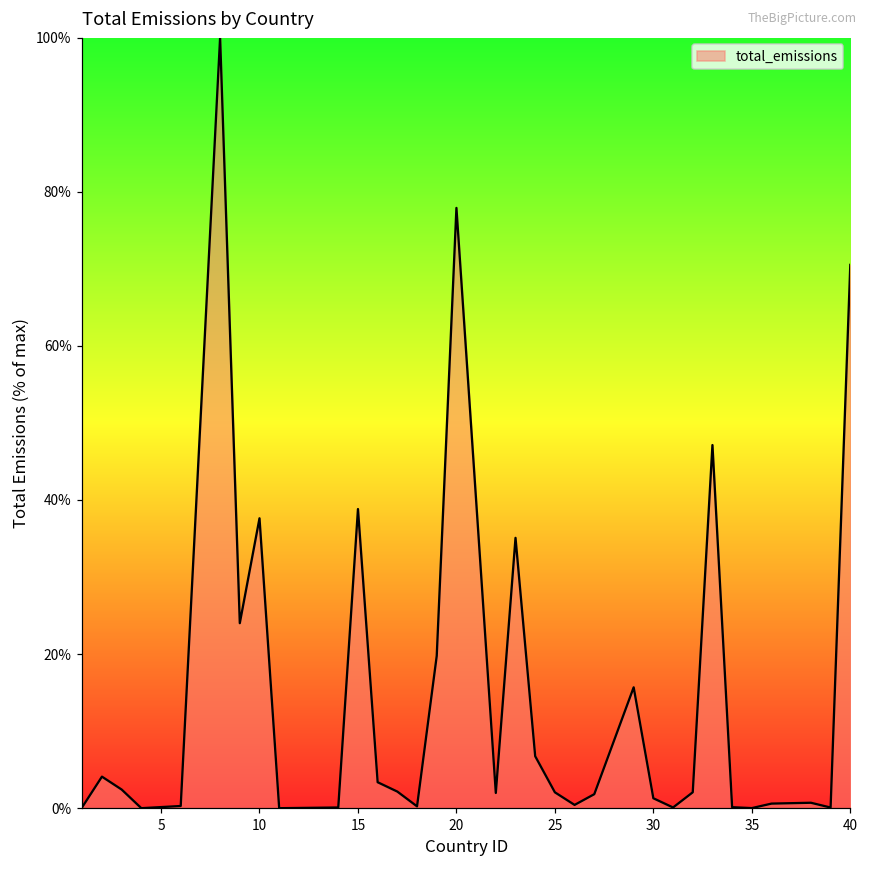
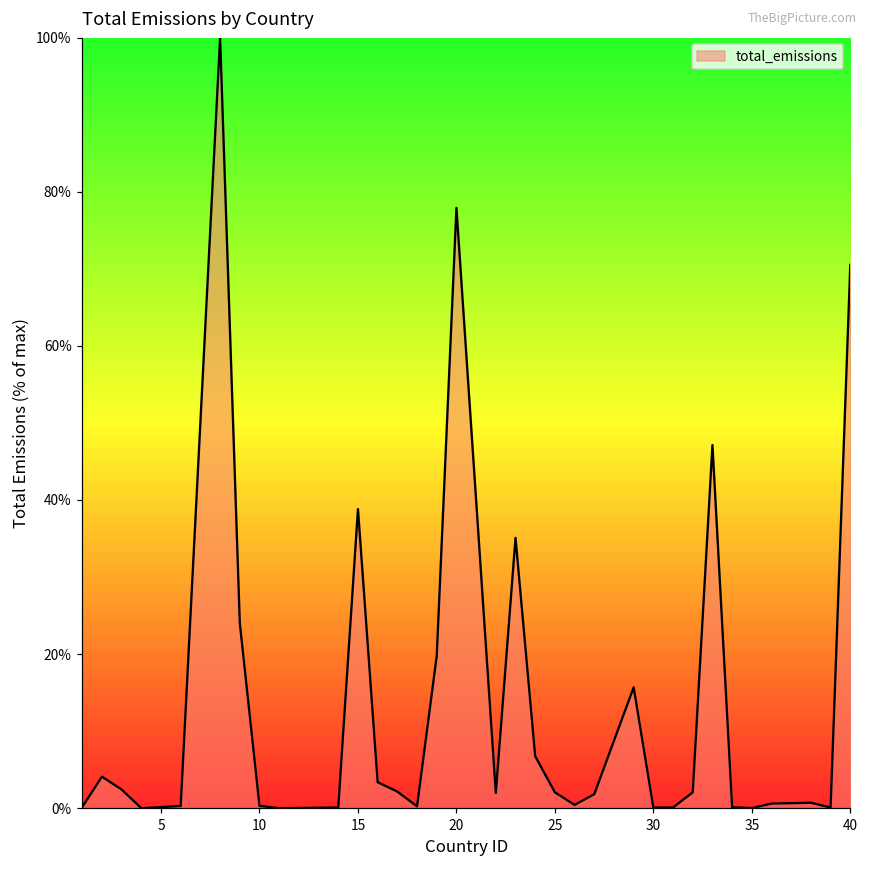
10: 38% -> 0%
30: 1% -> 0%
